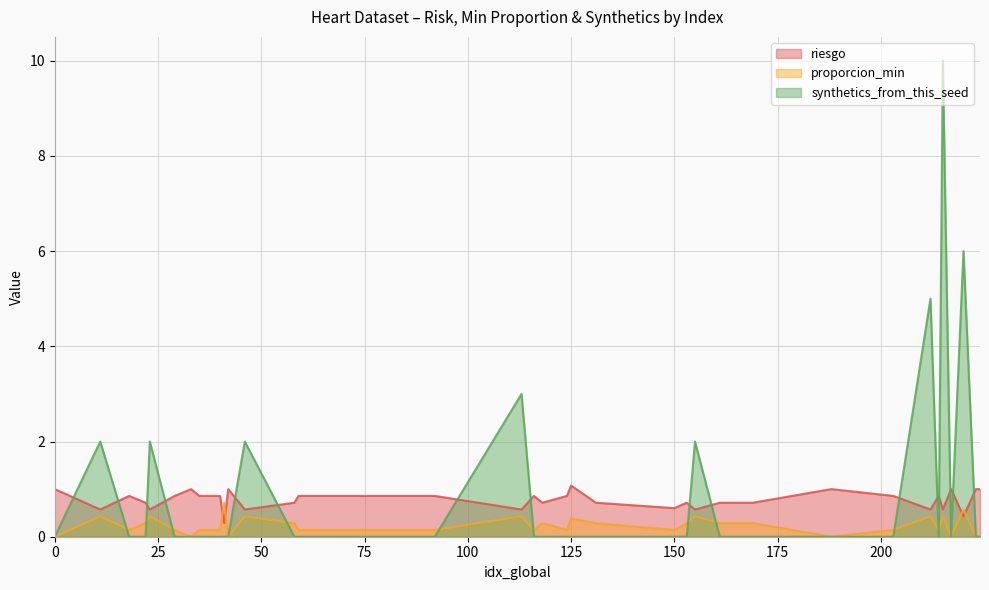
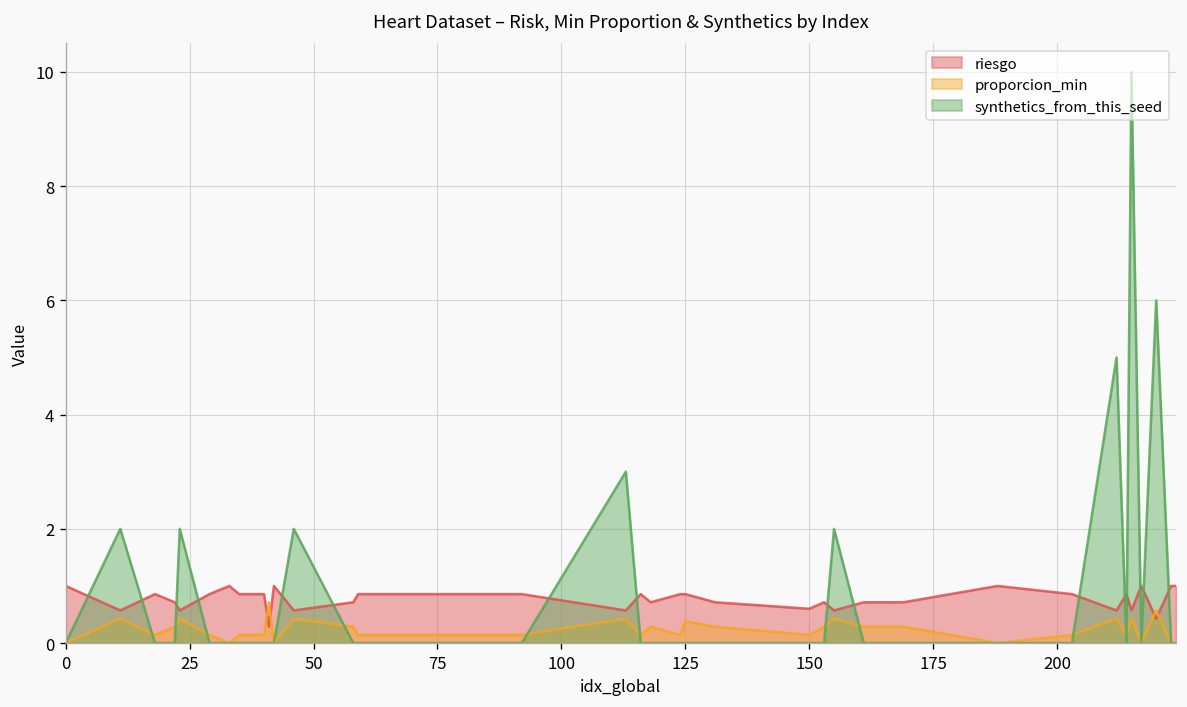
riesgo, 125: 1.1 -> 0.9
